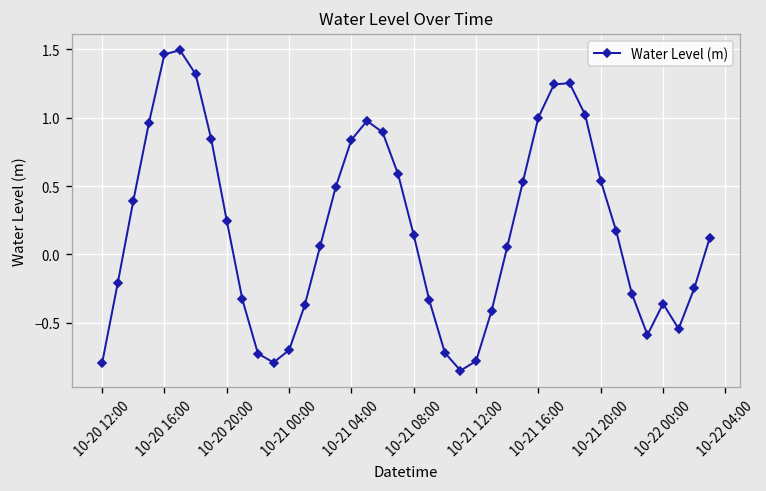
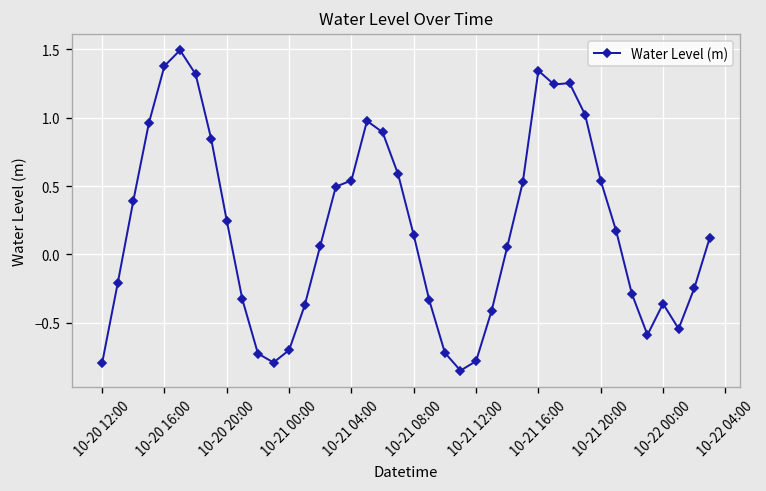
10-20 16:00: 1.46 -> 1.38
10-21 04:00: 0.84 -> 0.54
10-21 16:00: 1.00 -> 1.34
